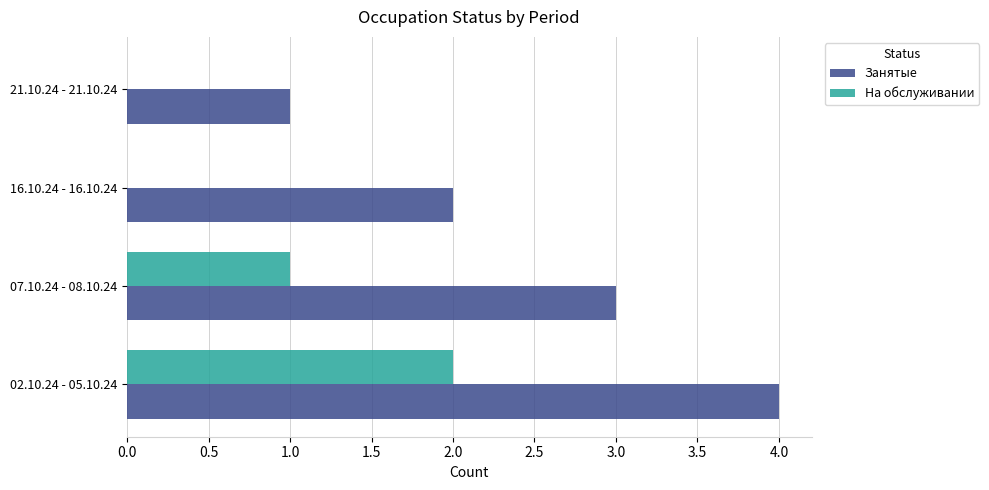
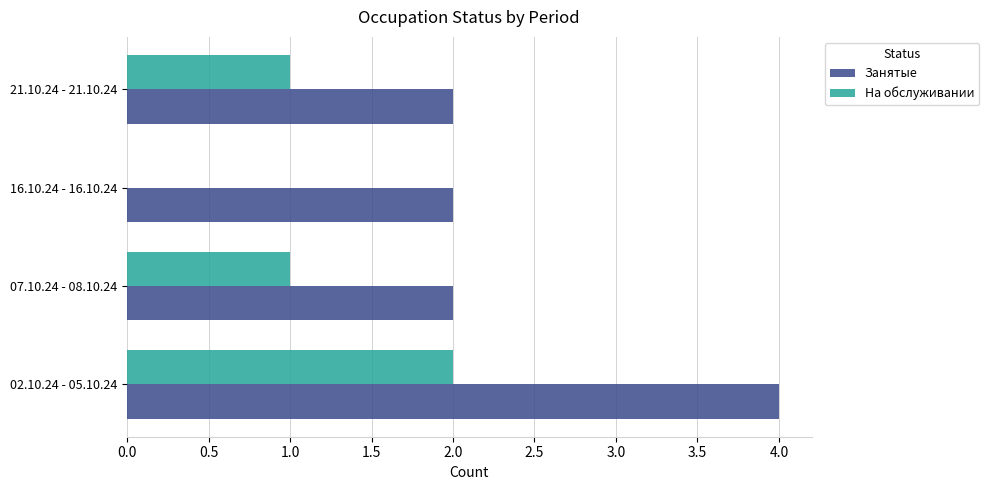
На обслуживании, 21.10.24 - 21.10.24: 0 -> 1
Занятые, 21.10.24 - 21.10.24: 1 -> 2
Занятые, 07.10.24 - 08.10.24: 3 -> 2
